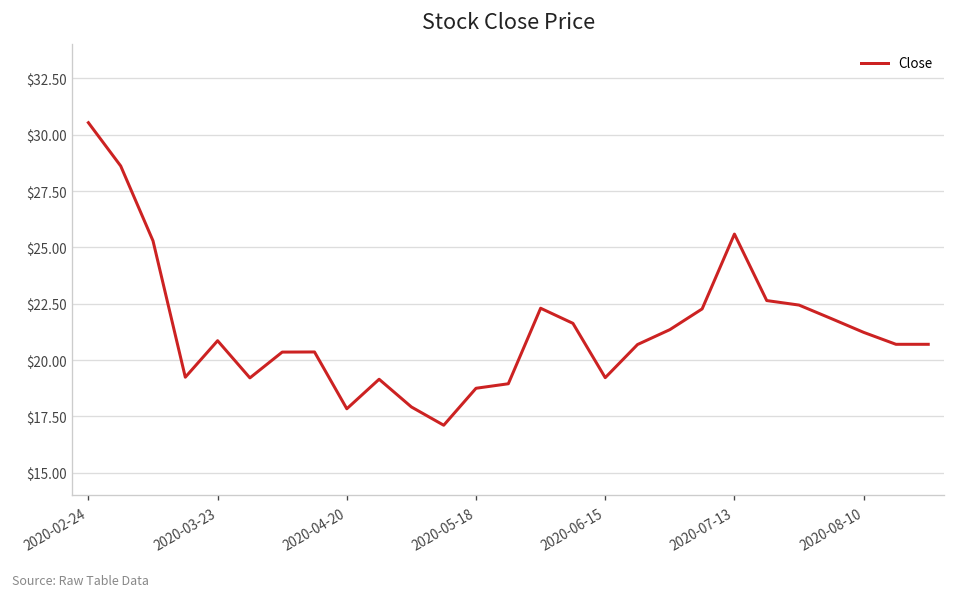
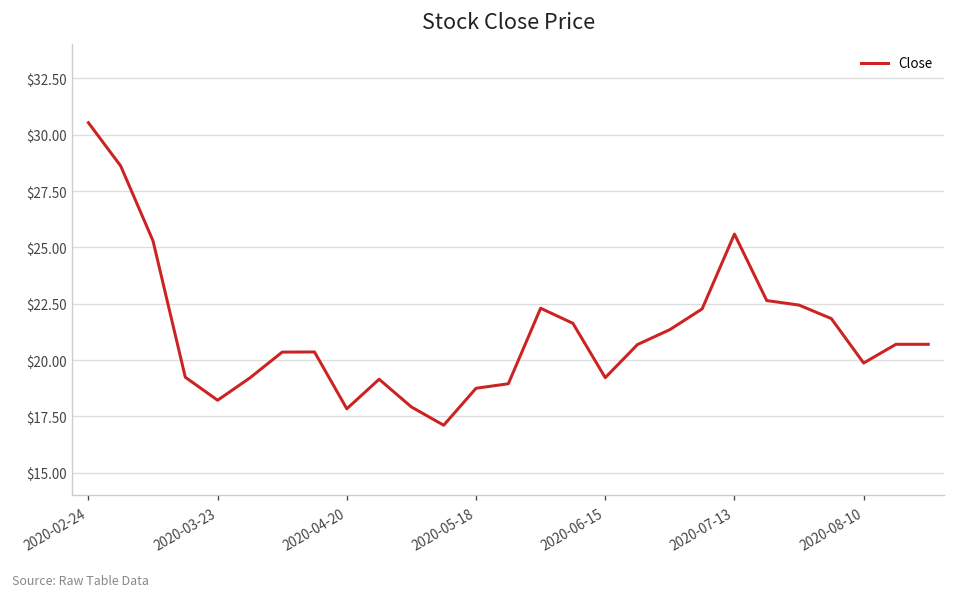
2020-03-23: $20.9 -> $18.2
2020-08-10: $21.2 -> $19.9
